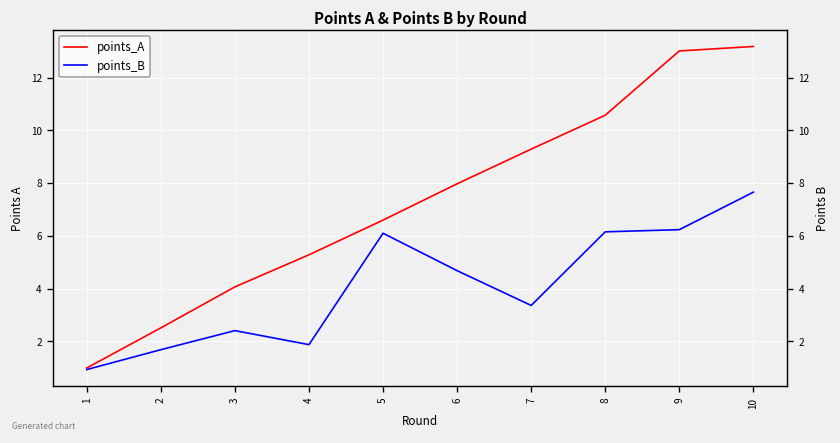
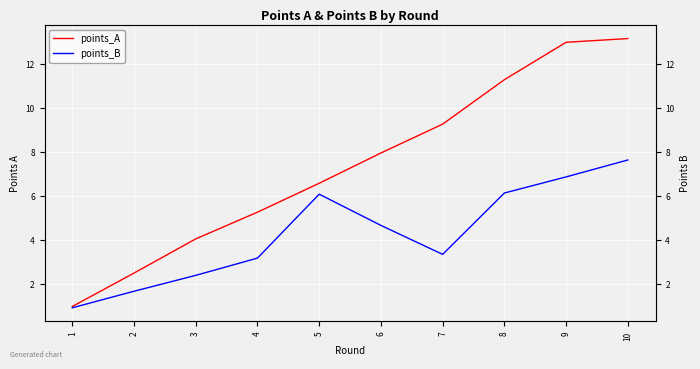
points_B, 4: 1.9 -> 3.2
points_A, 8: 10.6 -> 11.3
points_B, 9: 6.2 -> 6.9
